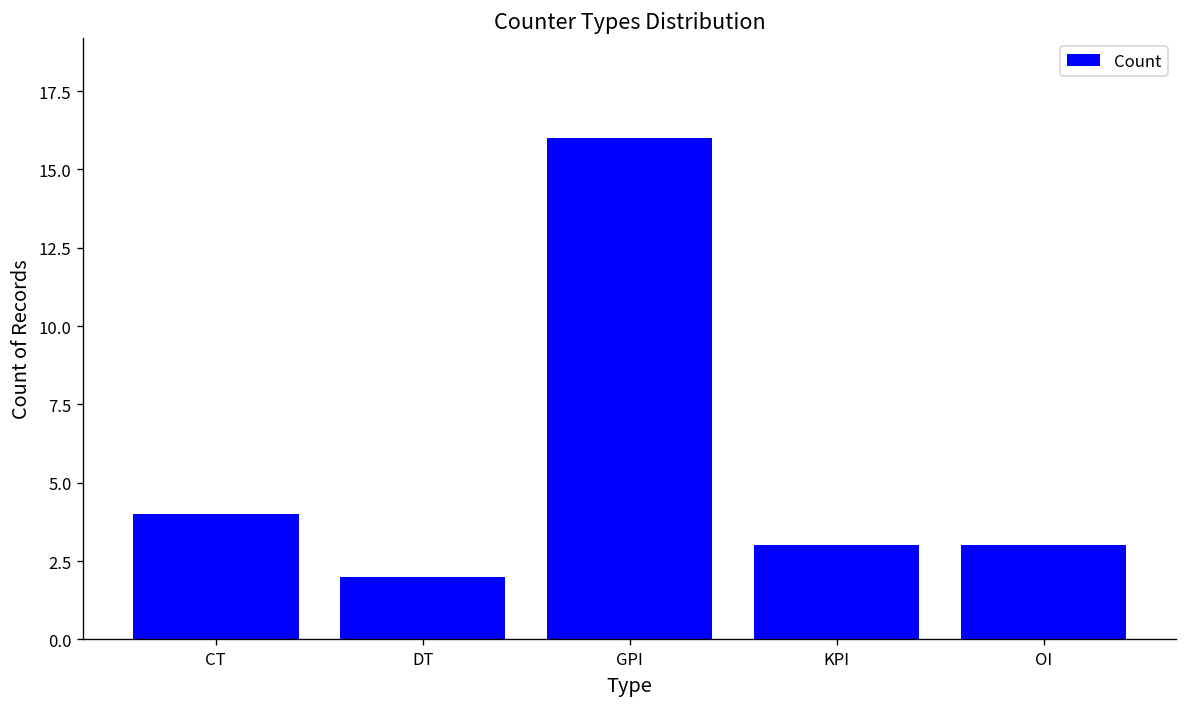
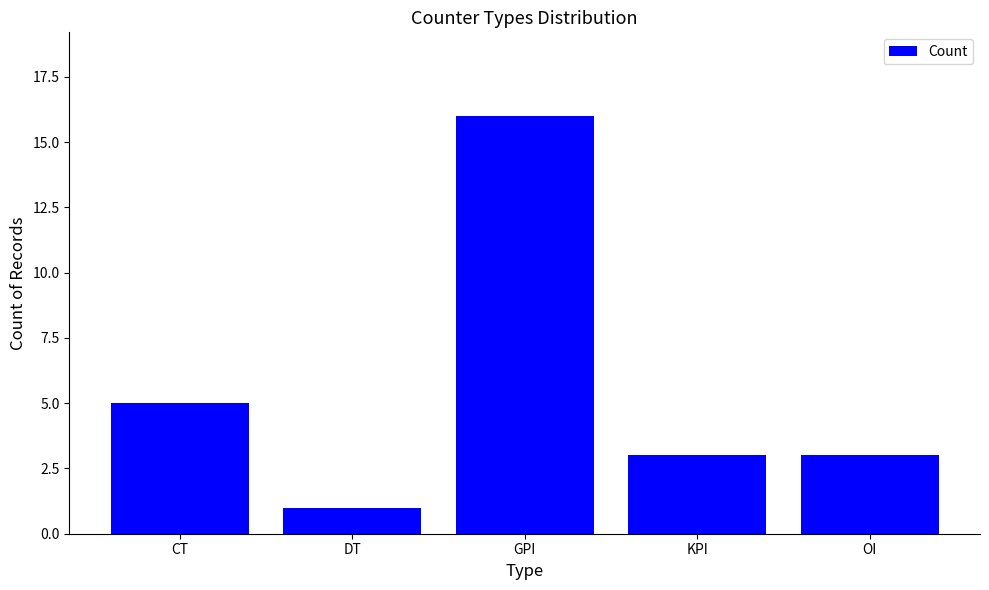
CT: 4 -> 5
DT: 2 -> 1
